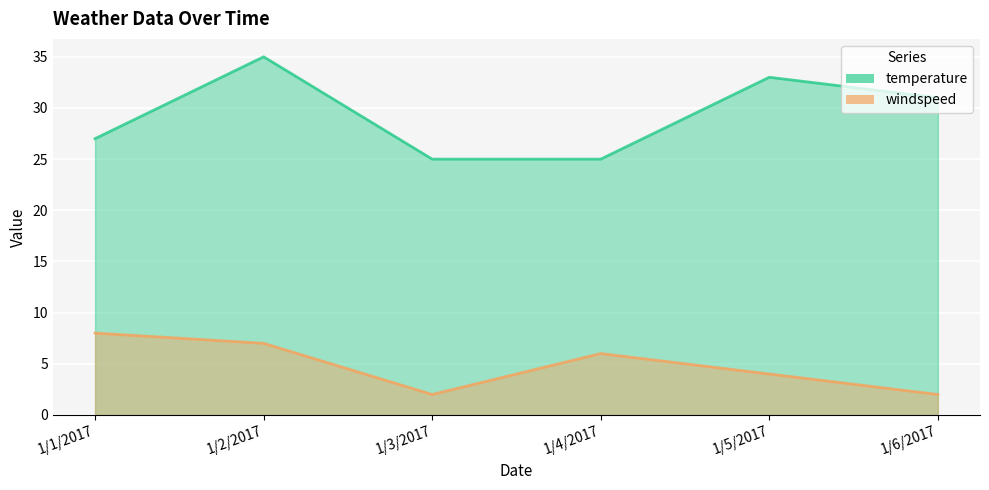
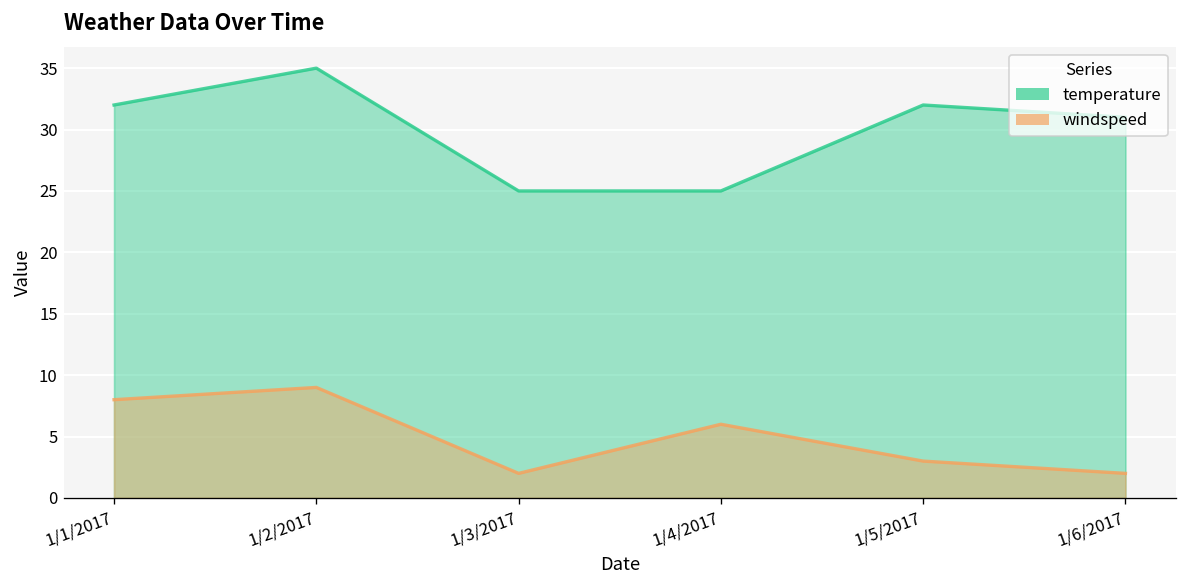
temperature, 1/1/2017: 27 -> 32
windspeed, 1/2/2017: 7 -> 9
temperature, 1/5/2017: 33 -> 32
windspeed, 1/5/2017: 4 -> 3
